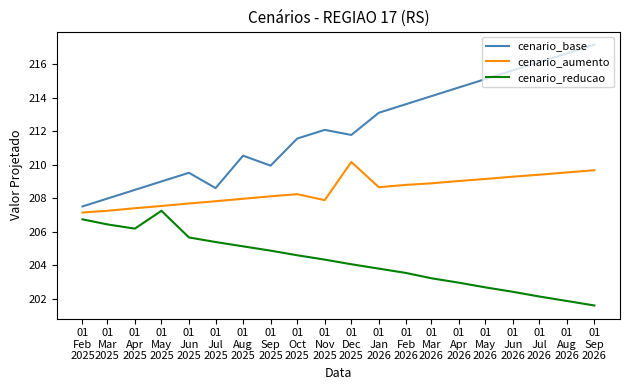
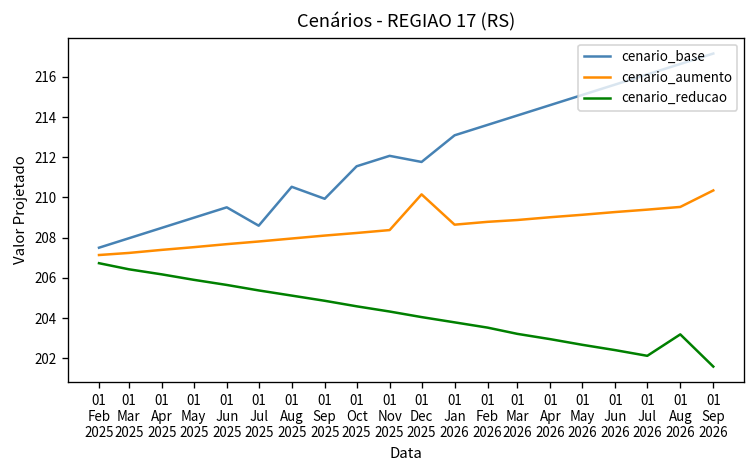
cenario_reducao, 01 May 2025: 207.2 -> 205.9
cenario_aumento, 01 Nov 2025: 207.9 -> 208.4
cenario_reducao, 01 Aug 2026: 201.9 -> 203.2
cenario_aumento, 01 Sep 2026: 209.7 -> 210.4
